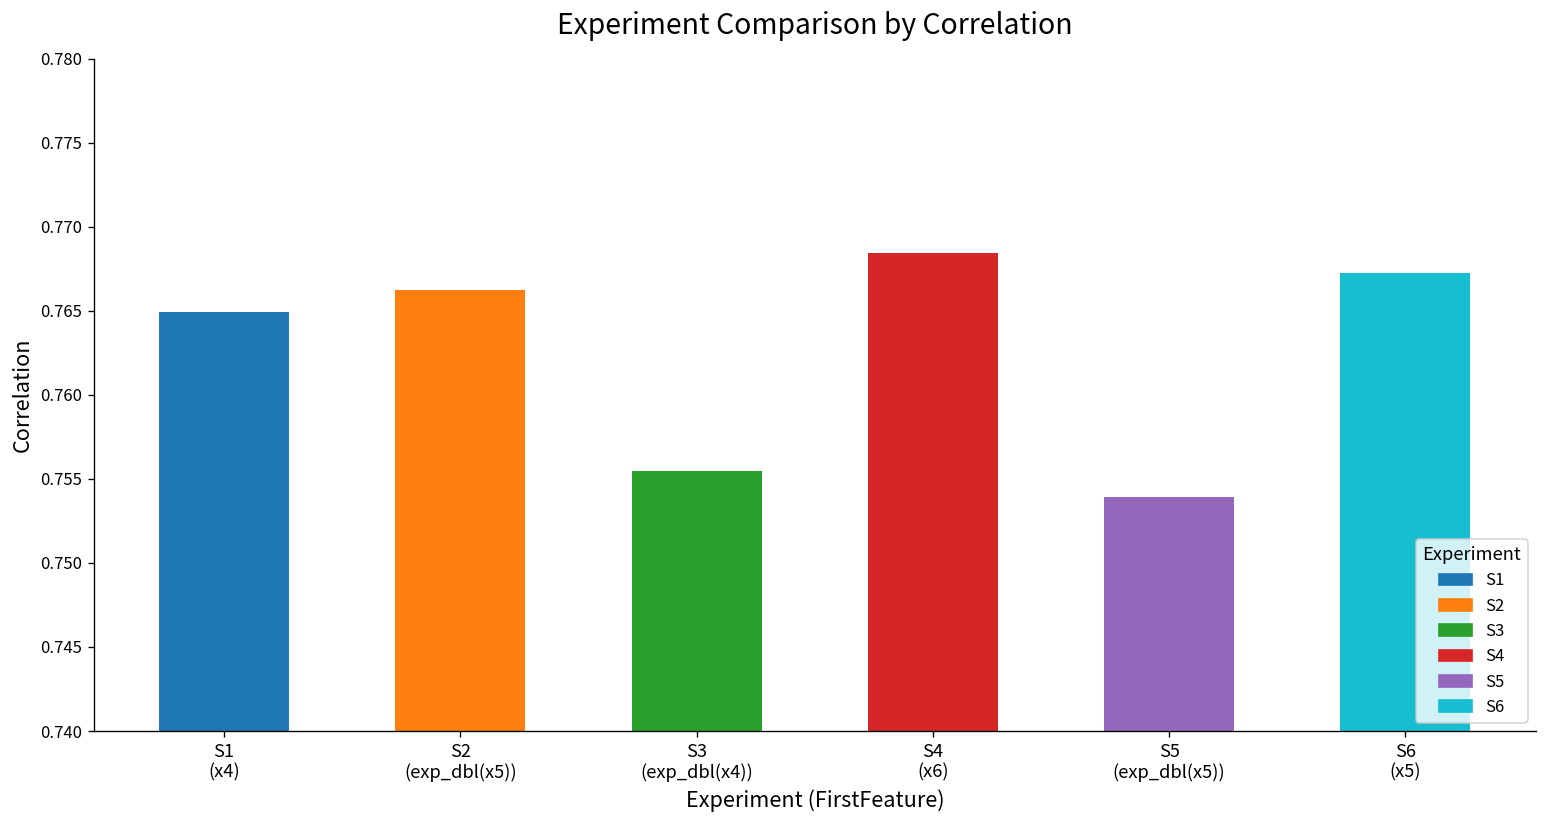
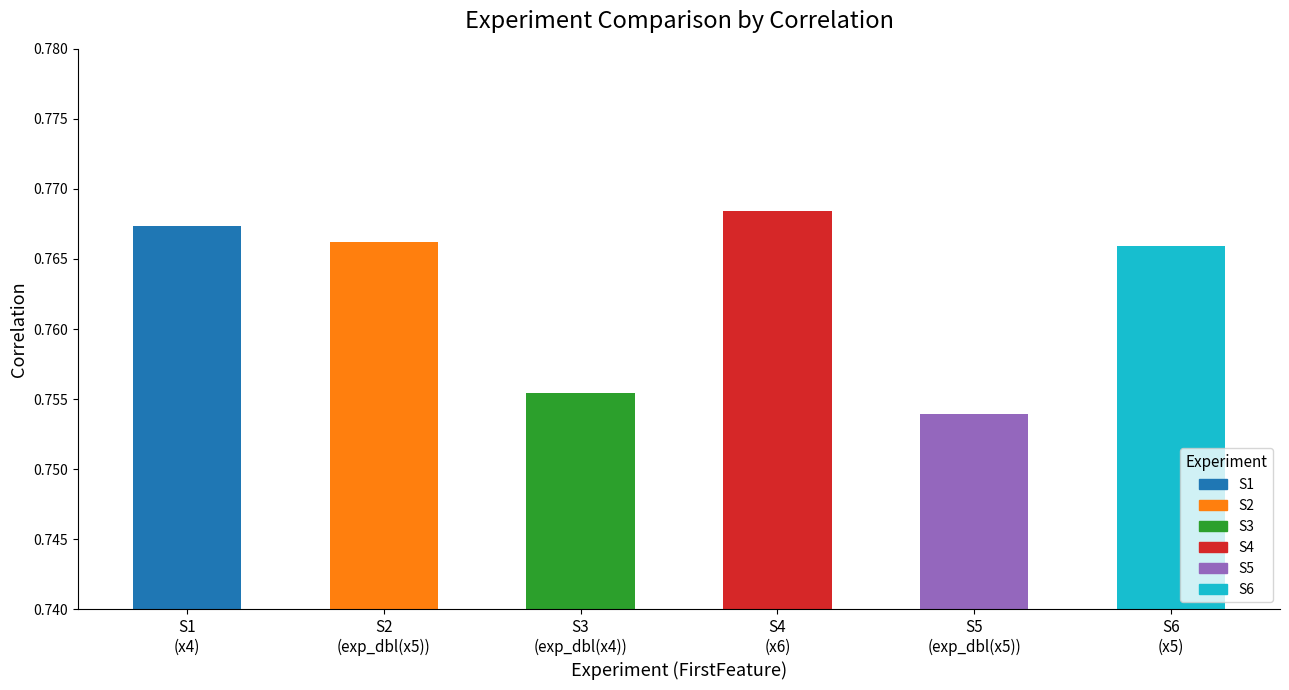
S1 (x4): 0.7649 -> 0.7673
S6 (x5): 0.7673 -> 0.7659
